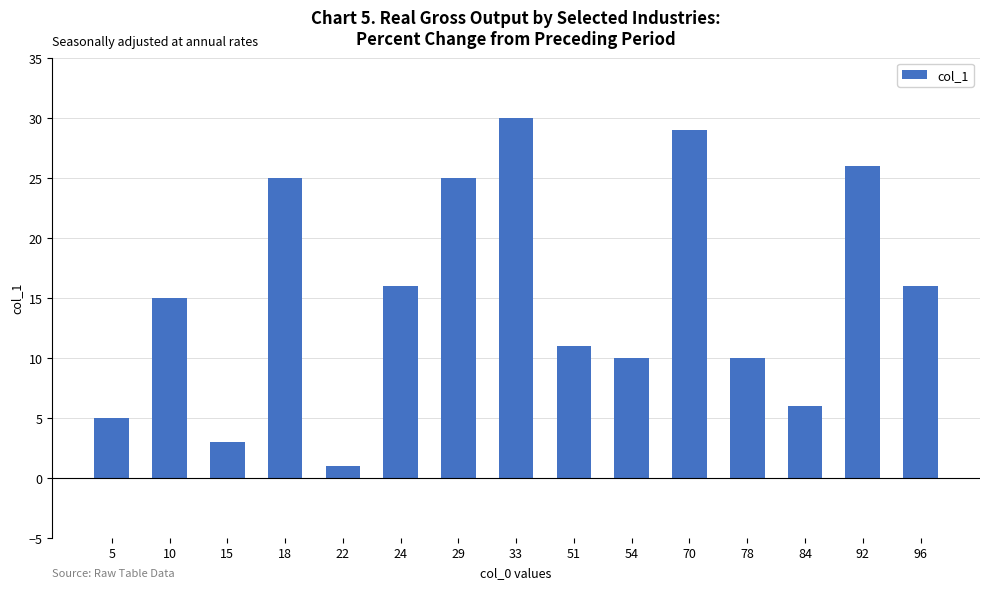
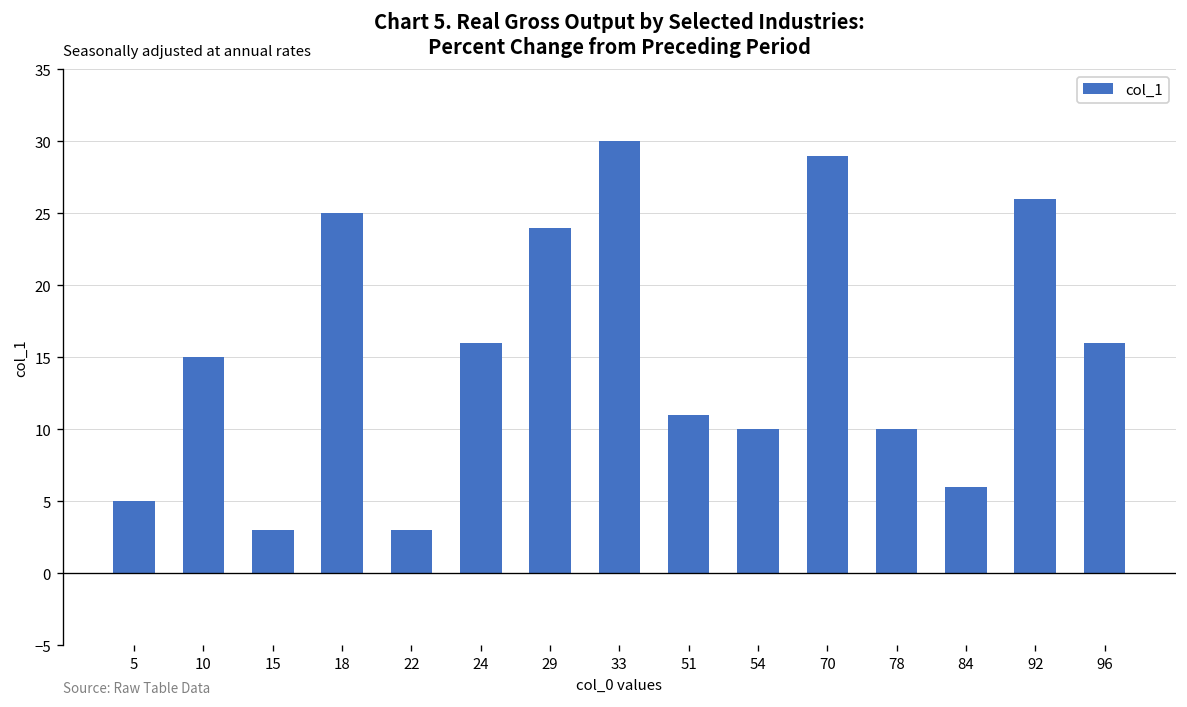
22: 1 -> 3
29: 25 -> 24
